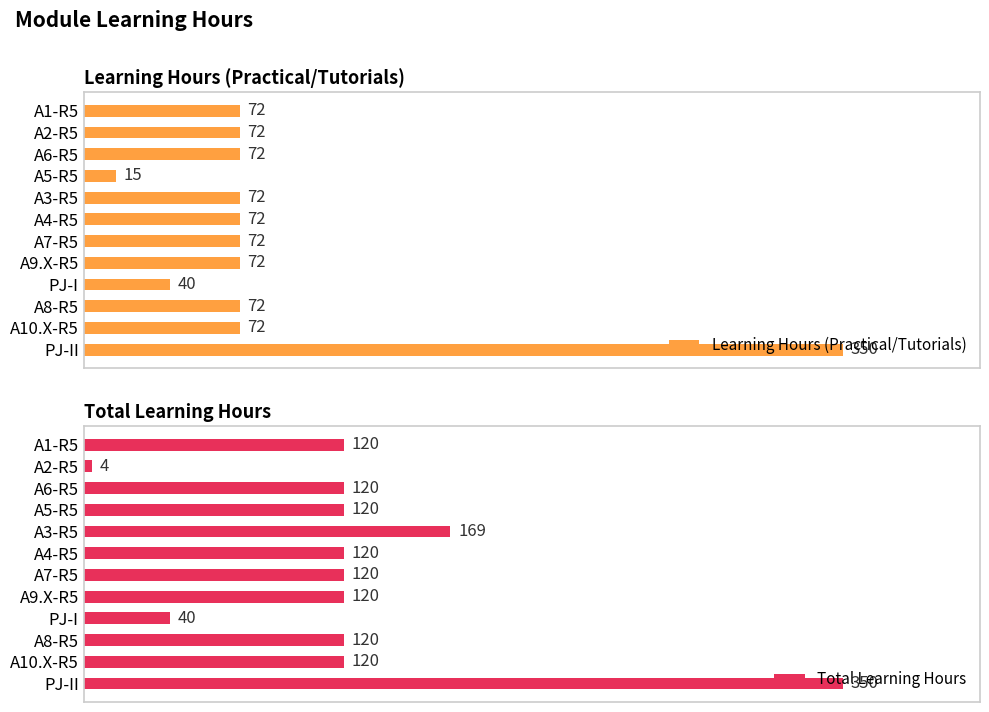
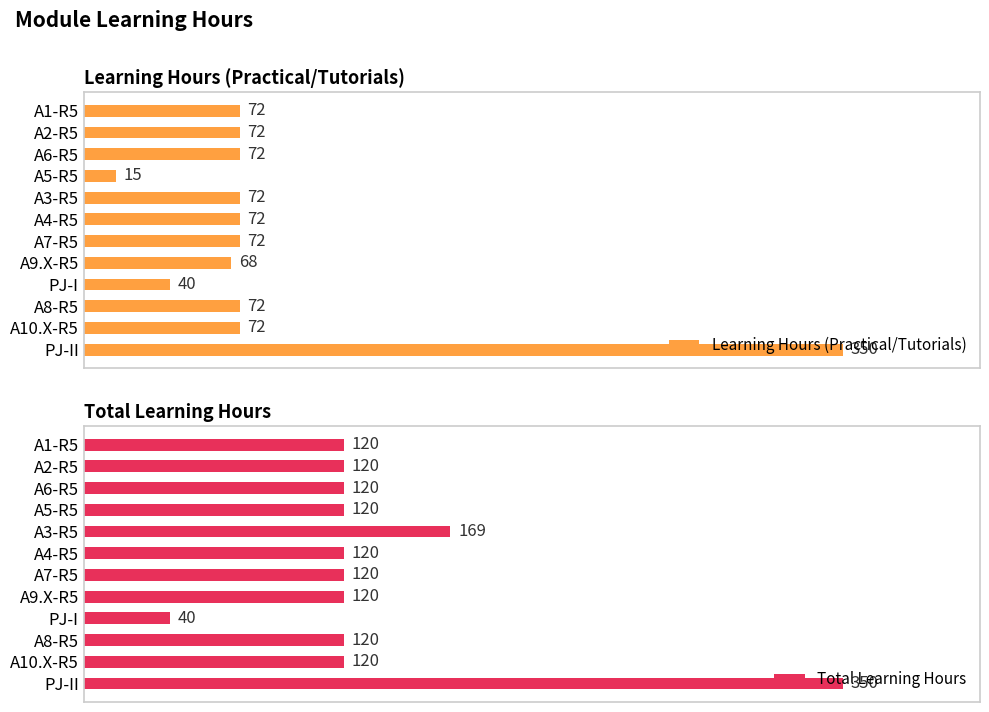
Learning Hours (Practical/Tutorials), A9.X-R5: 72 -> 68
Total Learning Hours, A2-R5: 4 -> 120
